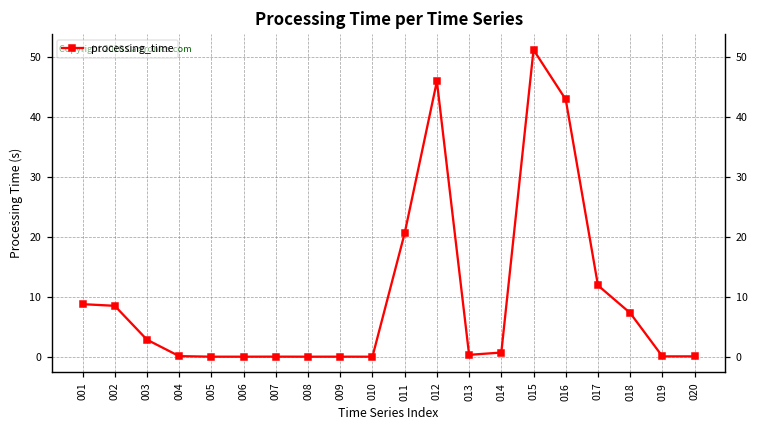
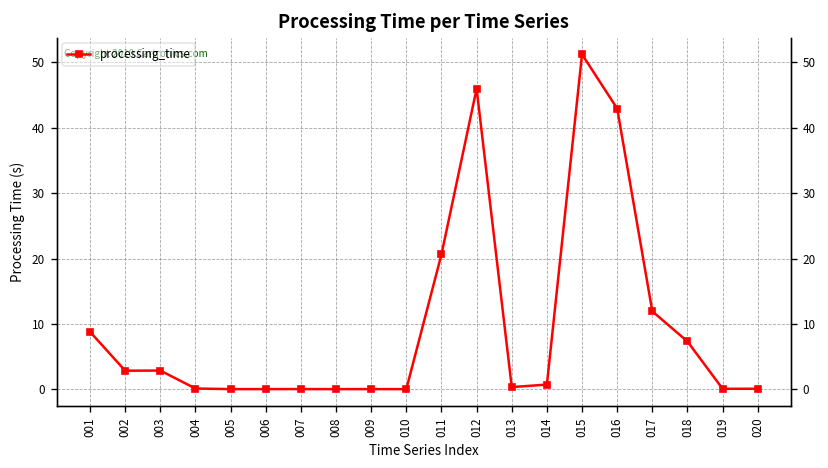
002: 9 -> 3
